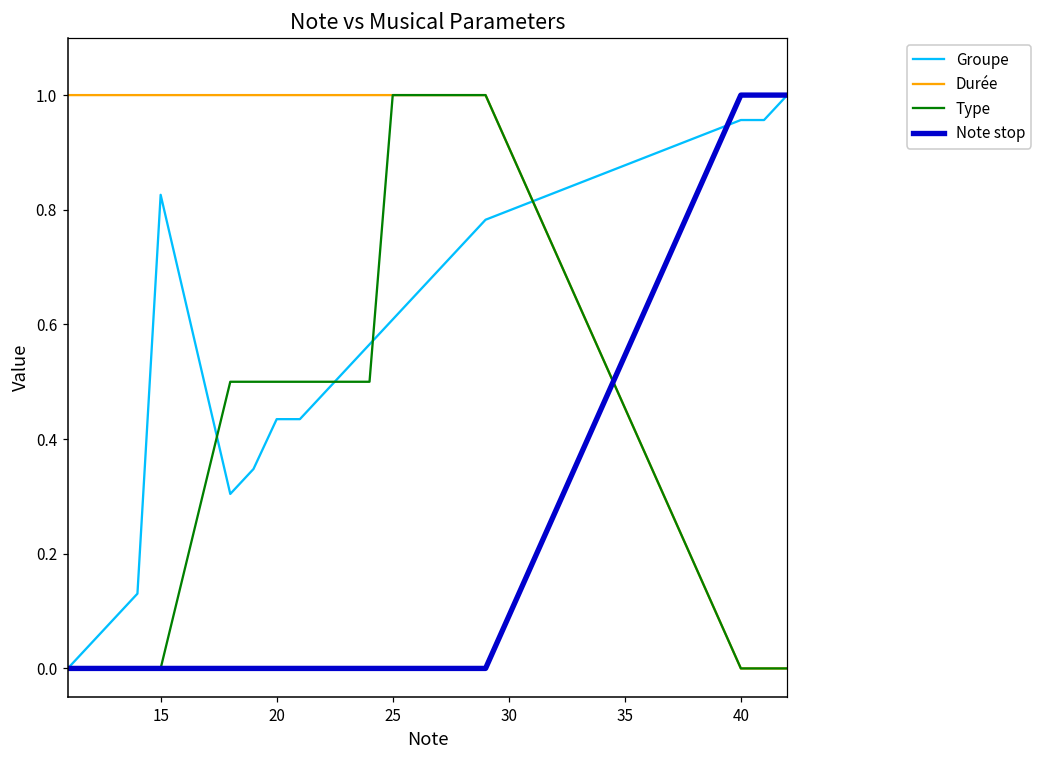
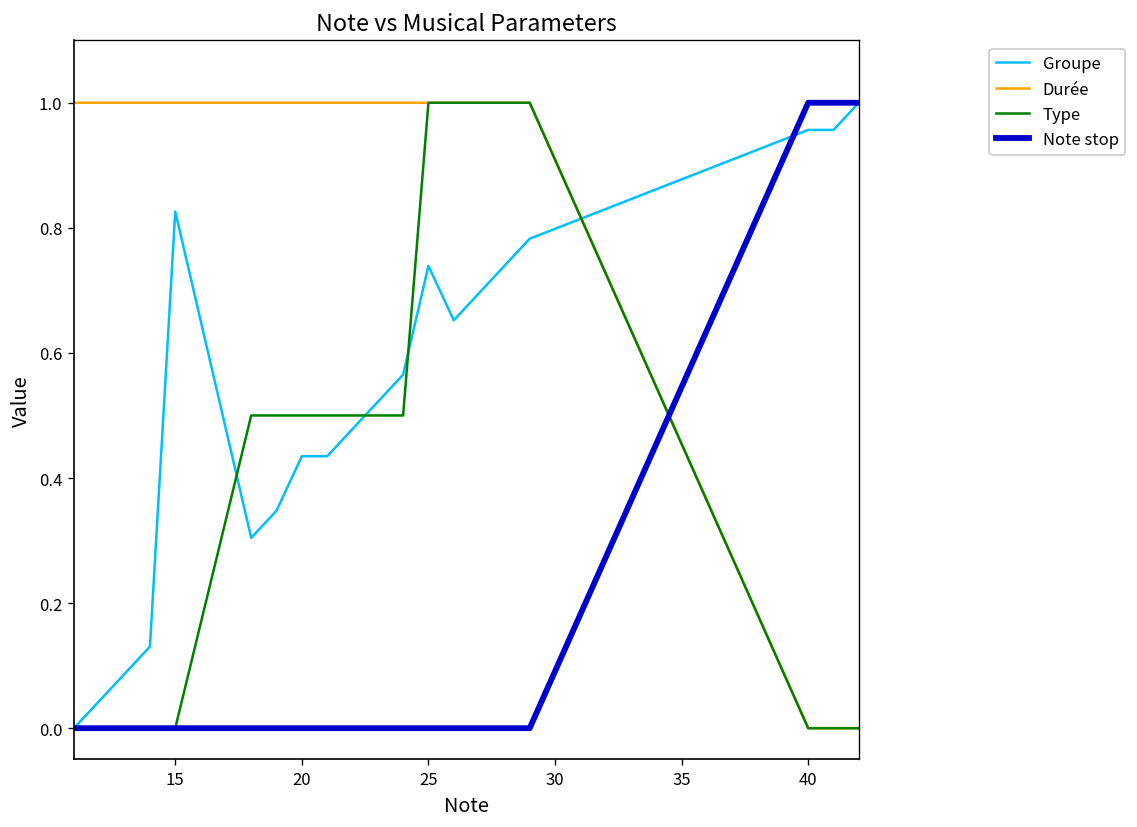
Groupe, 25: 0.61 -> 0.74
